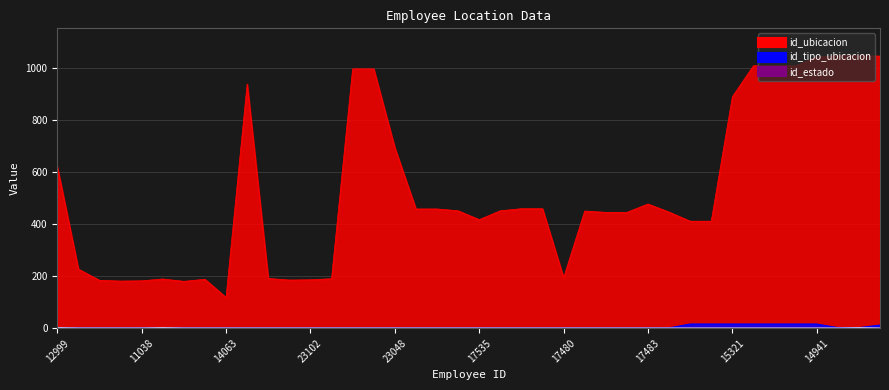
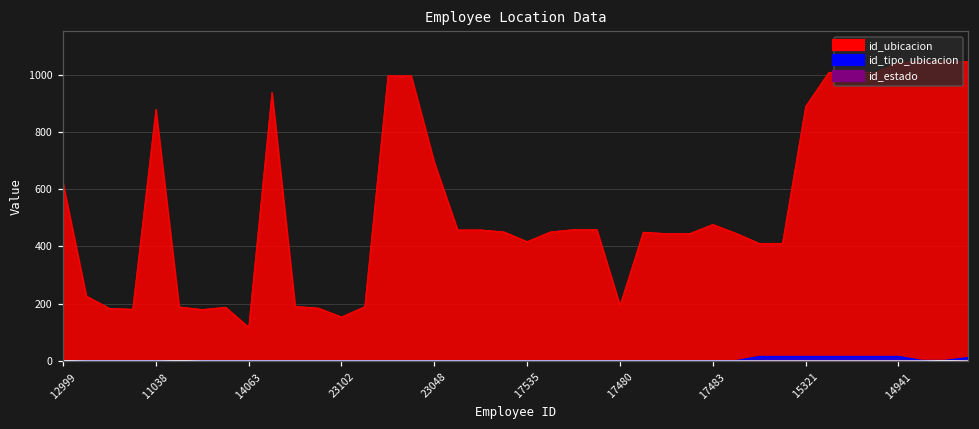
id_ubicacion, 11038: 180 -> 880
id_ubicacion, 23102: 190 -> 150
